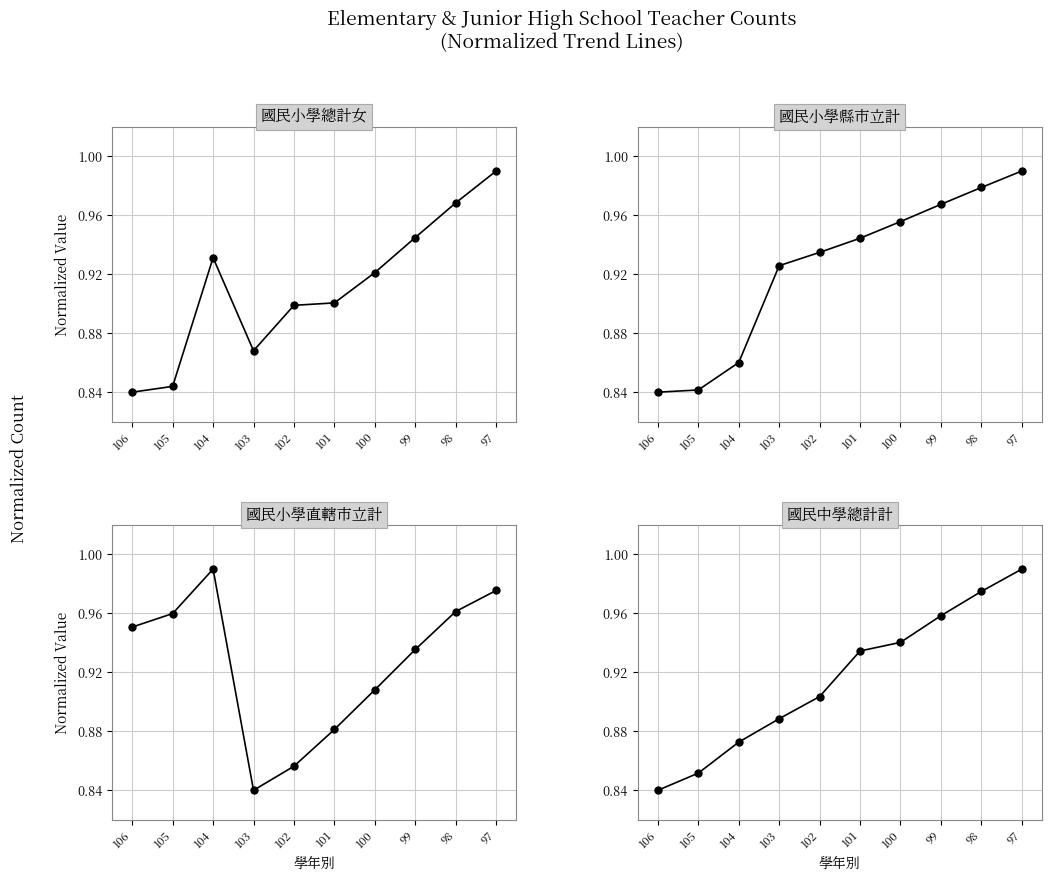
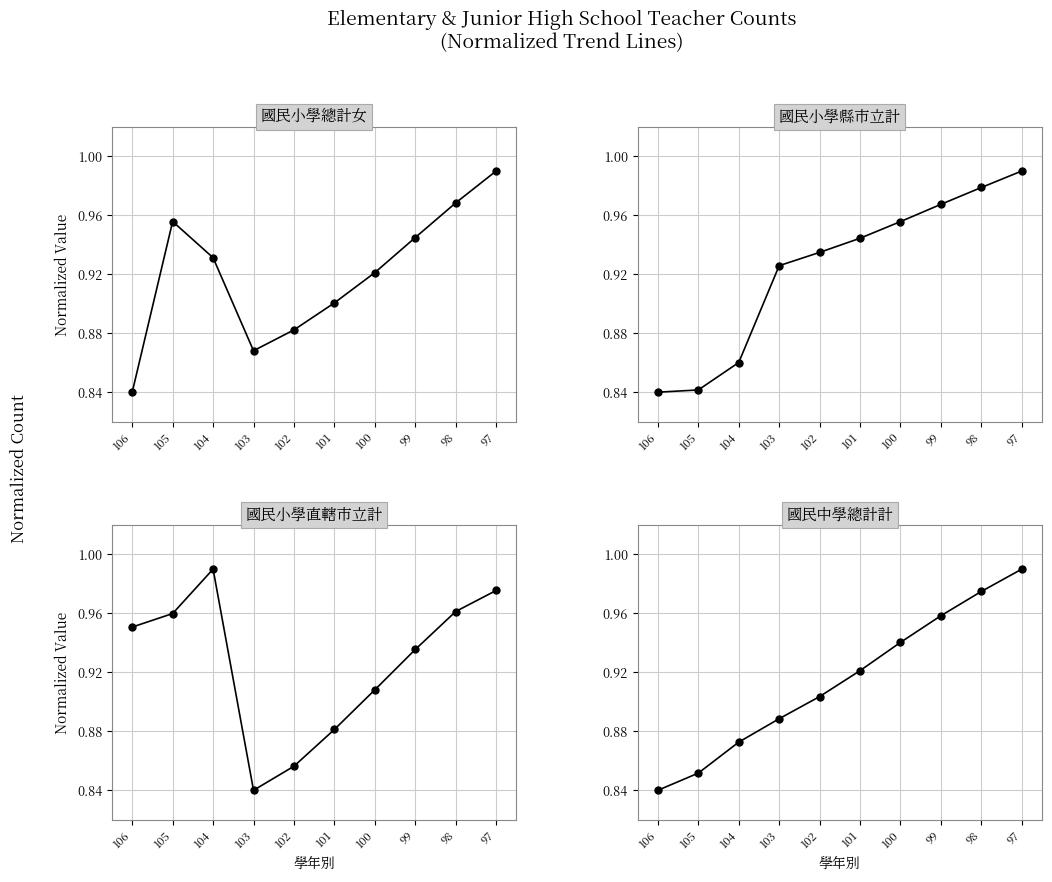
國民小學總計女, 105: 0.844 -> 0.956
國民小學總計女, 102: 0.899 -> 0.882
國民中學總計計, 101: 0.934 -> 0.921
